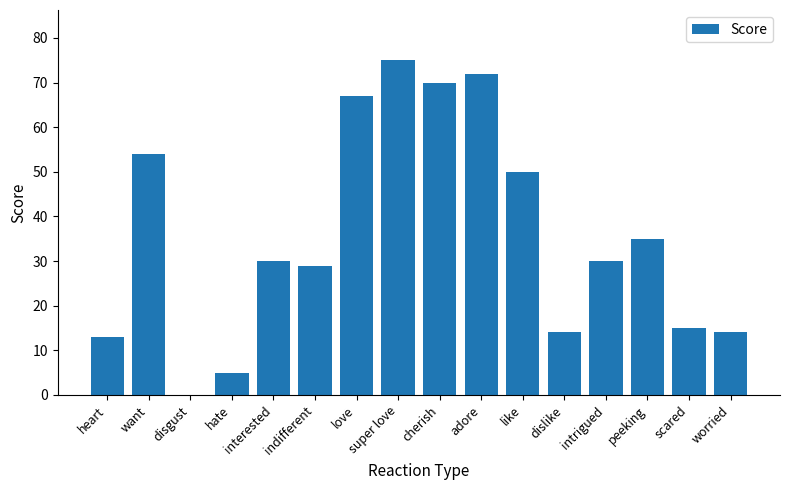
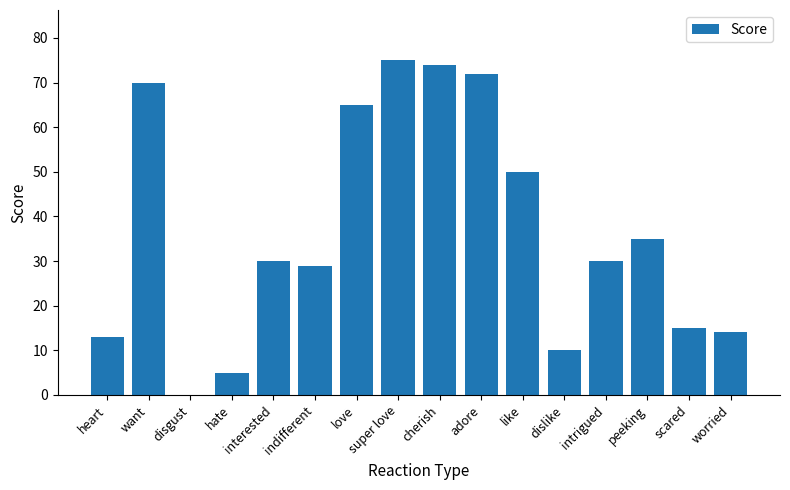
want: 54 -> 70
love: 67 -> 65
cherish: 70 -> 74
dislike: 14 -> 10
